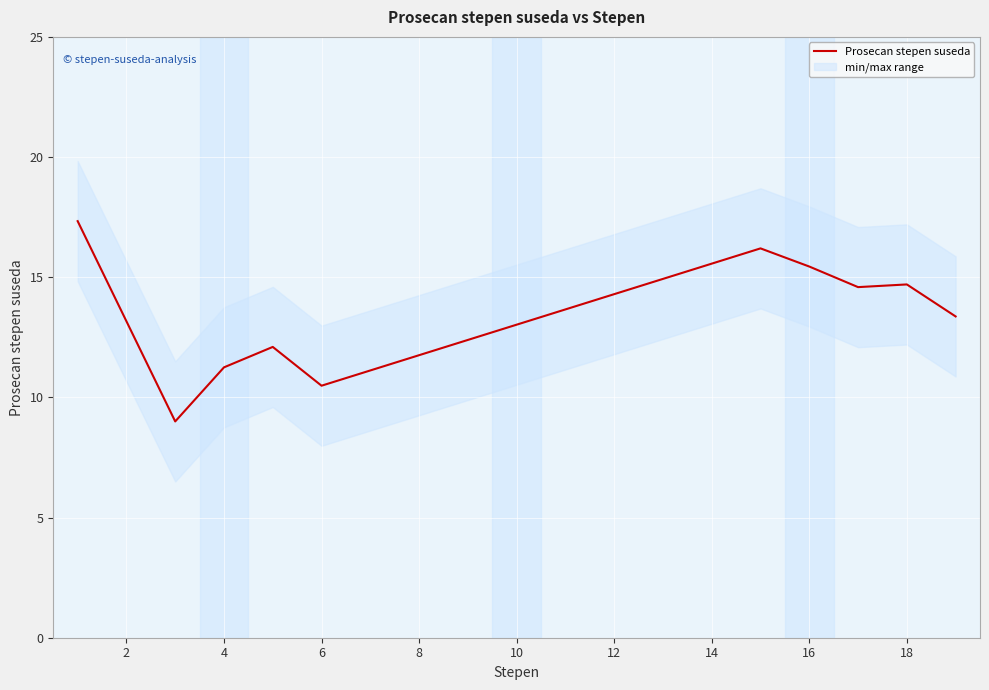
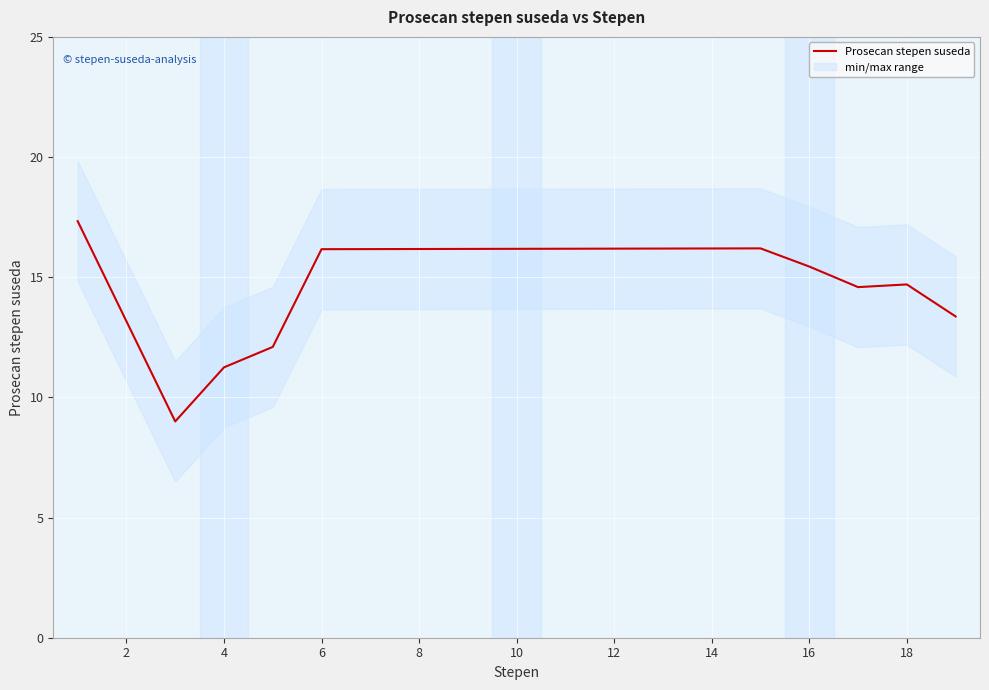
Prosecan stepen suseda, 6: 10.5 -> 16.2
